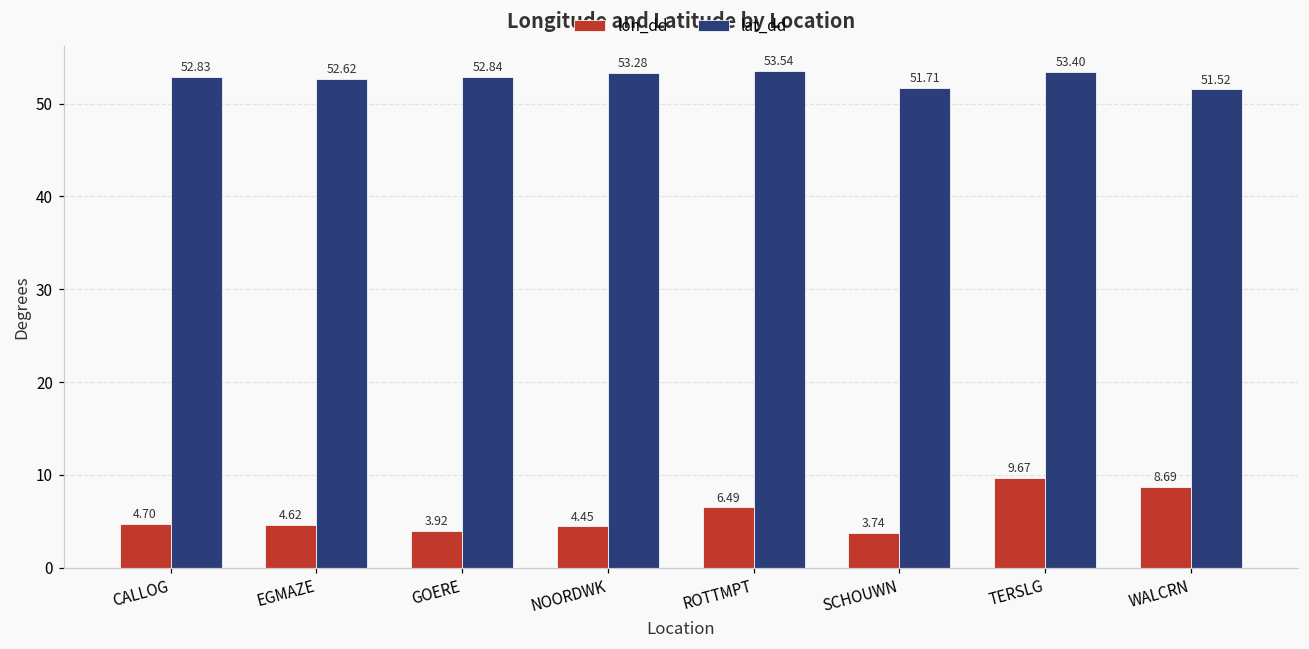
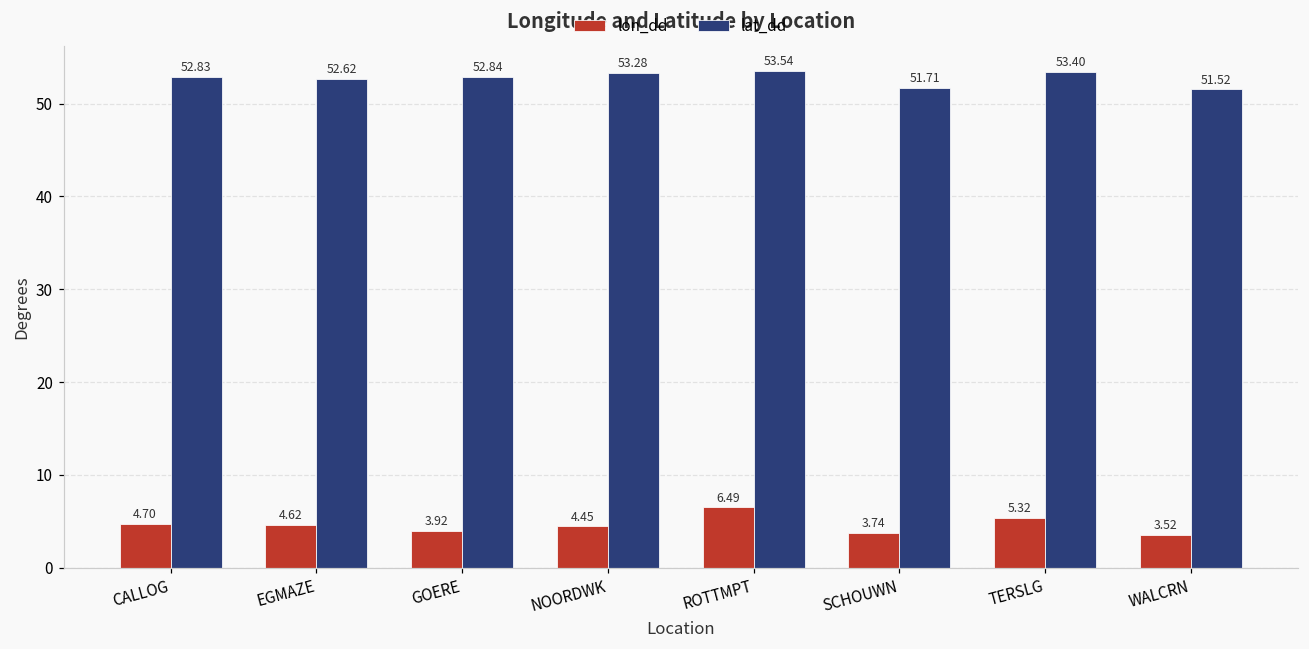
lon_dd, TERSLG: 9.67 -> 5.32
lon_dd, WALCRN: 8.69 -> 3.52
